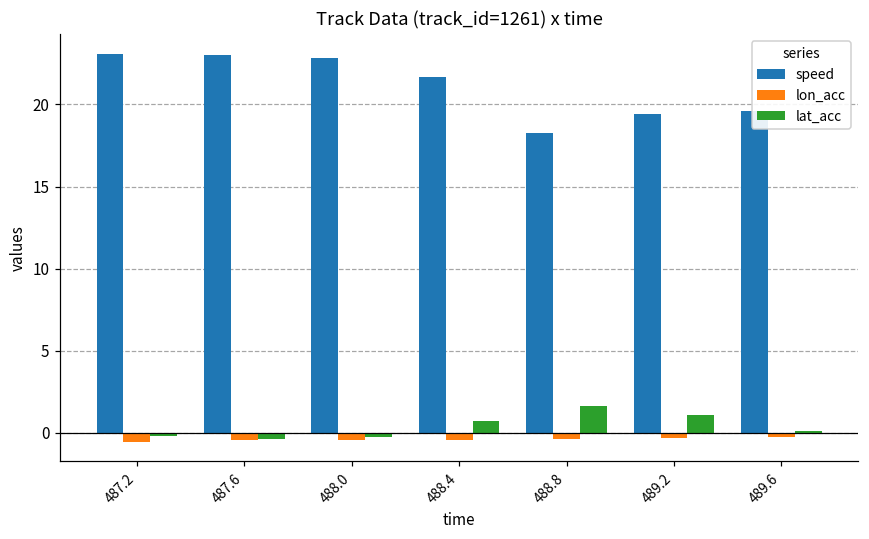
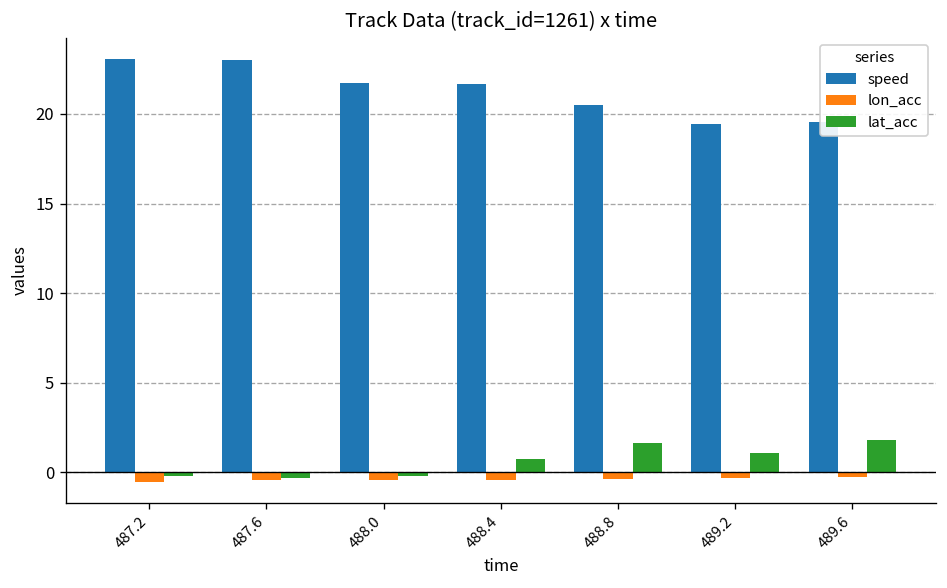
speed, 488.0: 22.8 -> 21.7
speed, 488.8: 18.2 -> 20.5
lat_acc, 489.6: 0.1 -> 1.8
